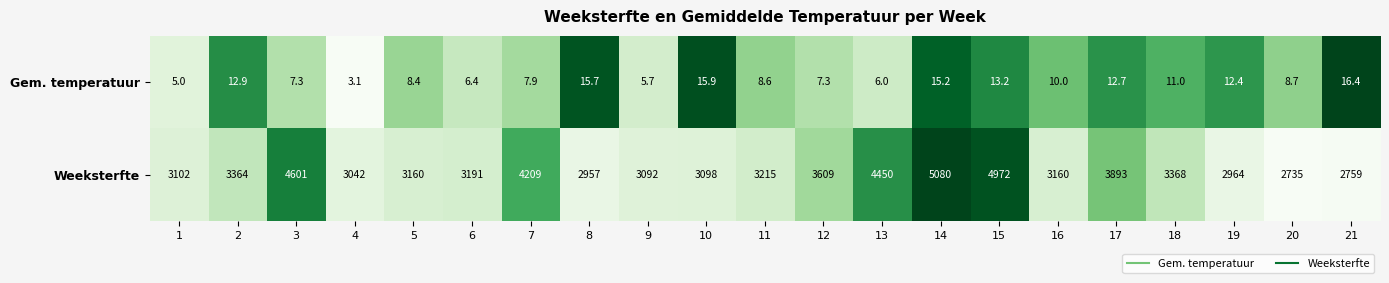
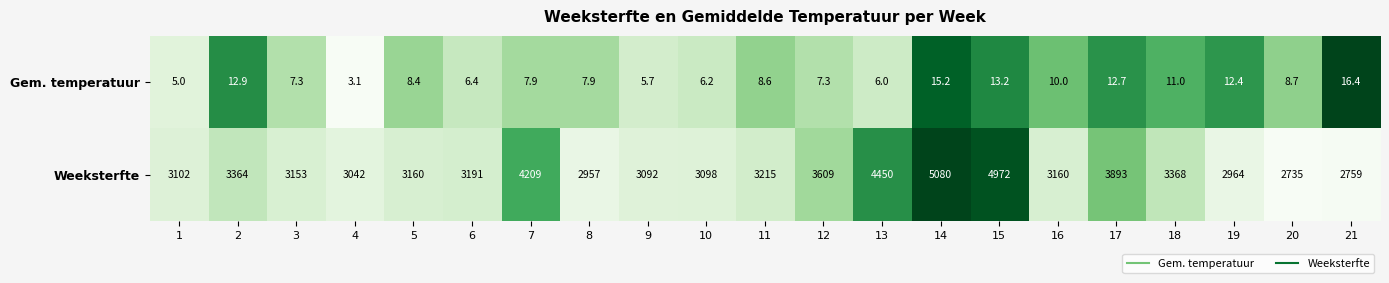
Gem. temperatuur, 8: 15.7 -> 7.9
Gem. temperatuur, 10: 15.9 -> 6.2
Weeksterfte, 3: 4601 -> 3153
